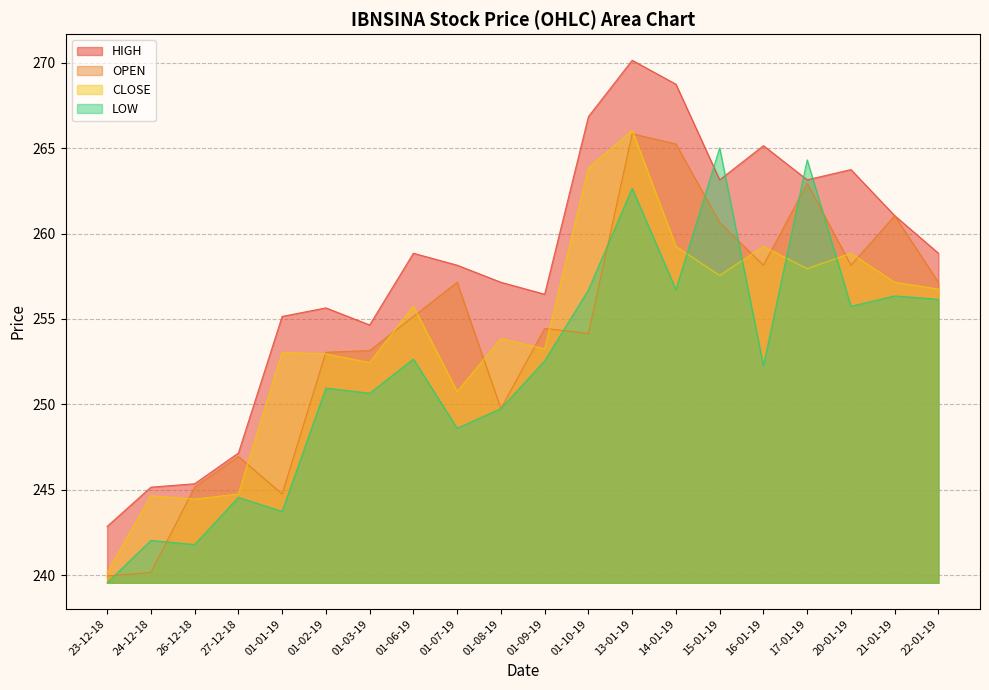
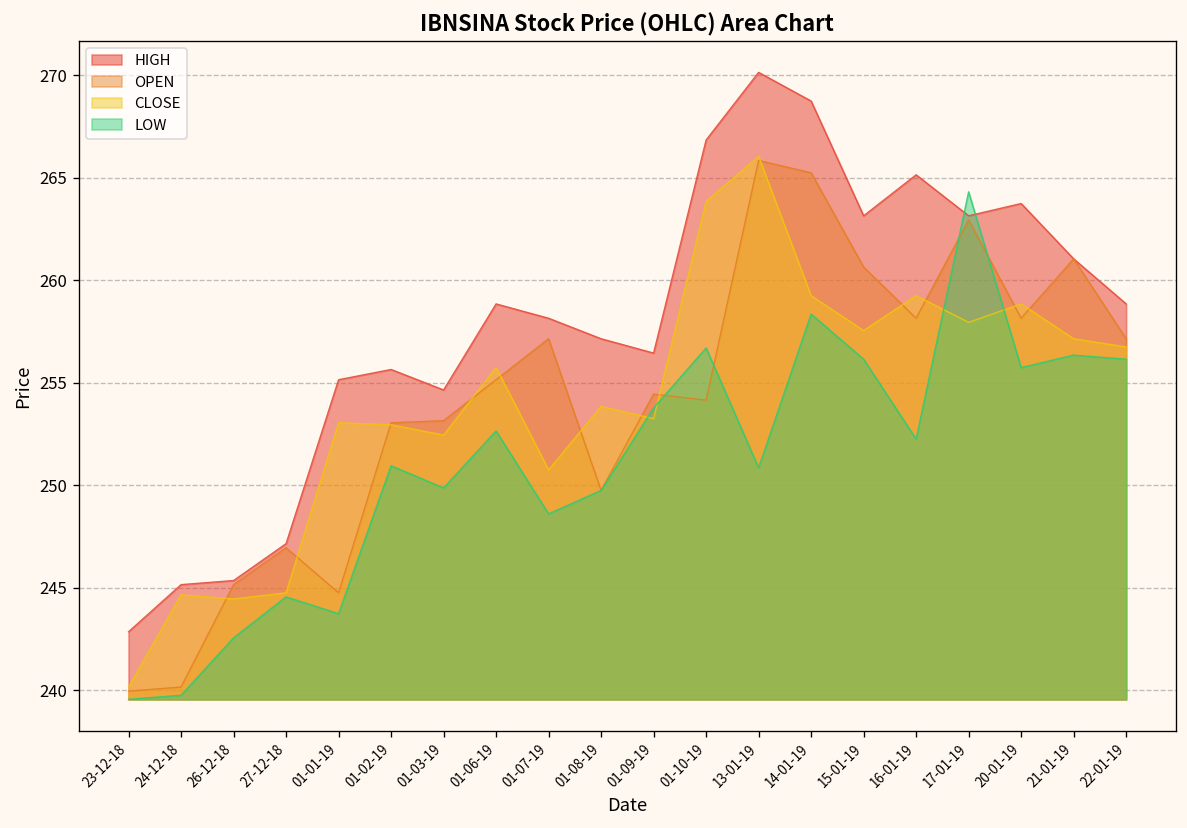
LOW, 24-12-18: 242.0 -> 239.8
LOW, 26-12-18: 241.8 -> 242.6
LOW, 01-03-19: 250.7 -> 249.9
LOW, 01-09-19: 252.6 -> 253.8
LOW, 13-01-19: 262.7 -> 250.9
LOW, 14-01-19: 256.7 -> 258.4
LOW, 15-01-19: 265.0 -> 256.2
